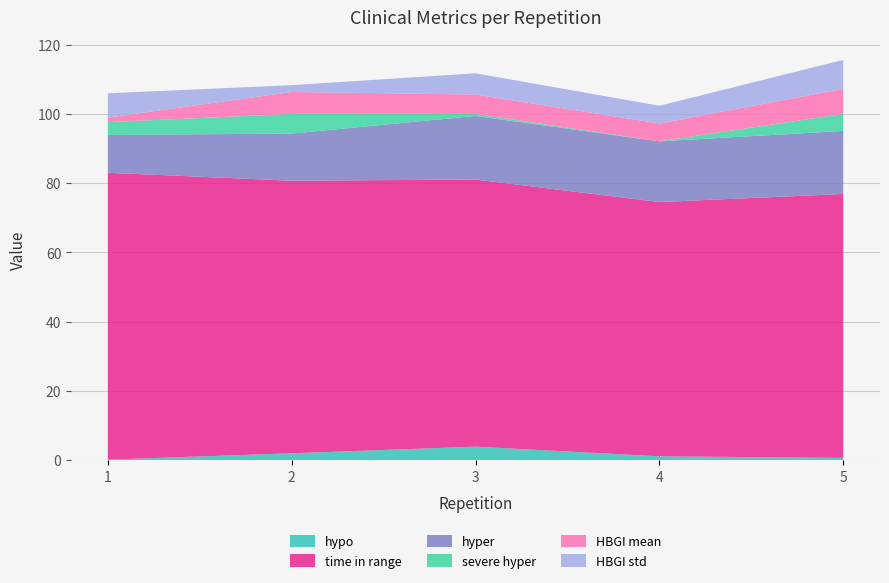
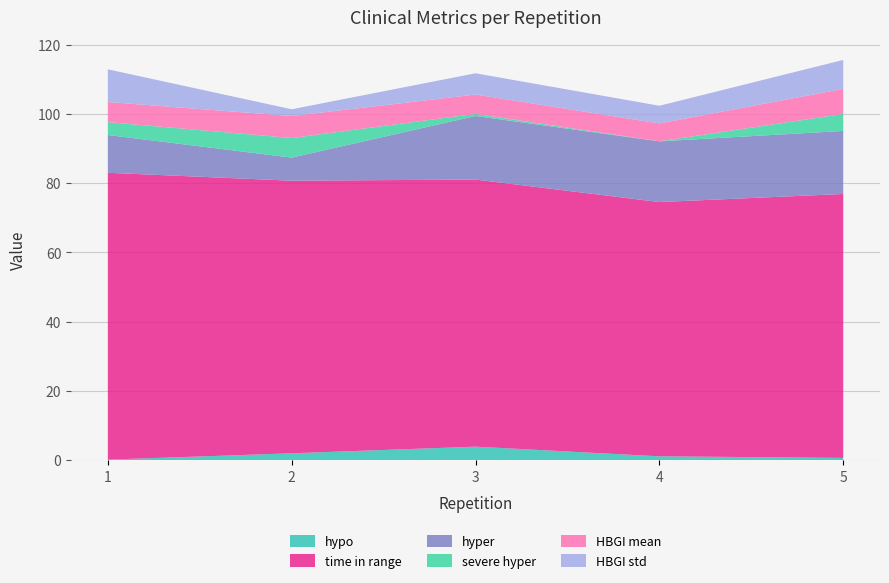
HBGI mean, 1: 1 -> 6
HBGI std, 1: 7 -> 9
hyper, 2: 14 -> 7
